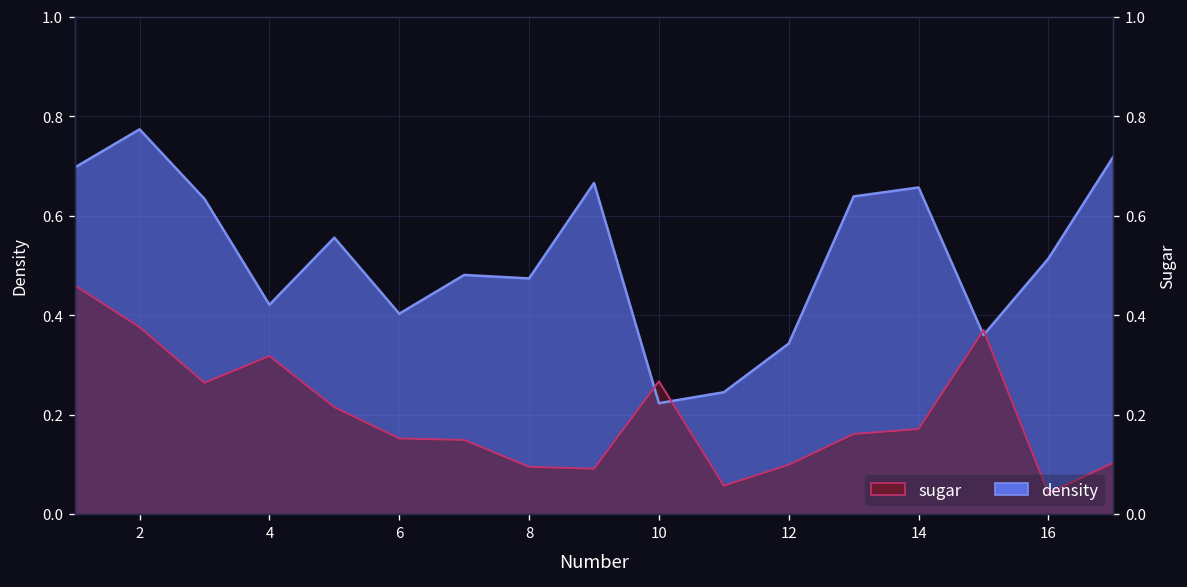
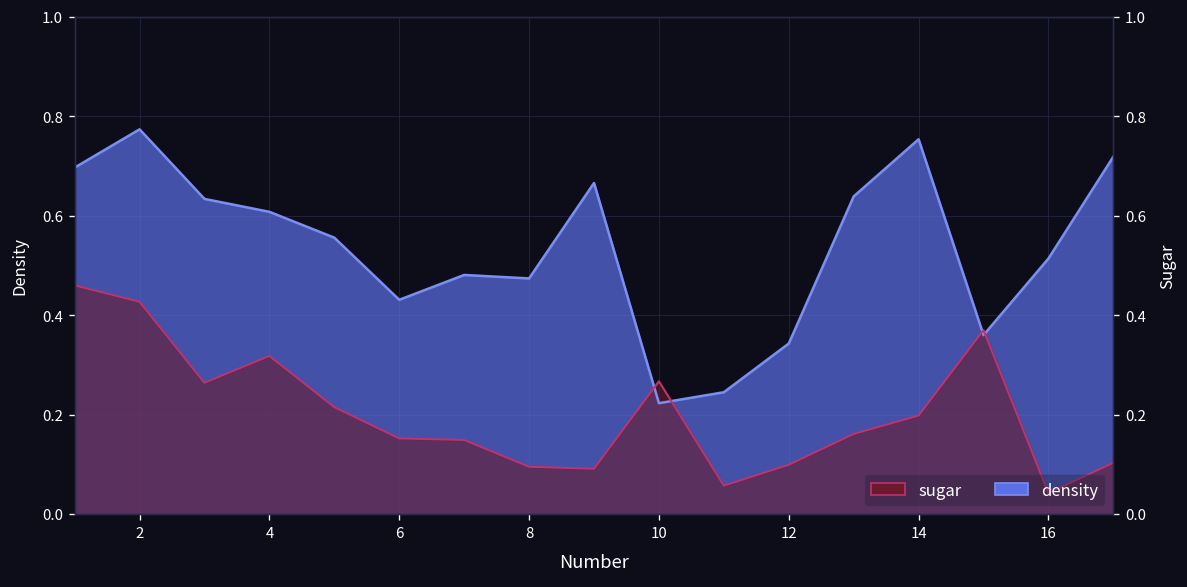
sugar, 2: 0.38 -> 0.43
density, 4: 0.42 -> 0.61
density, 6: 0.40 -> 0.43
density, 14: 0.66 -> 0.75
sugar, 14: 0.17 -> 0.20
